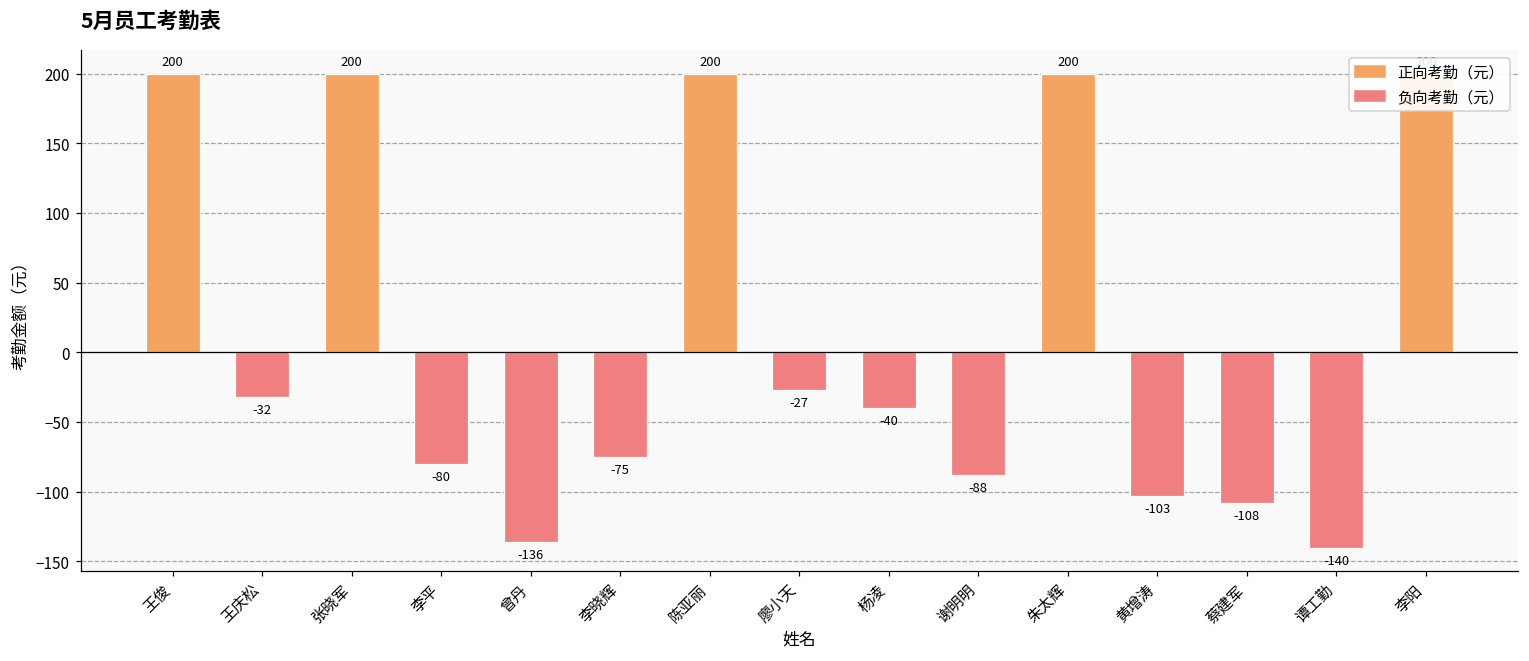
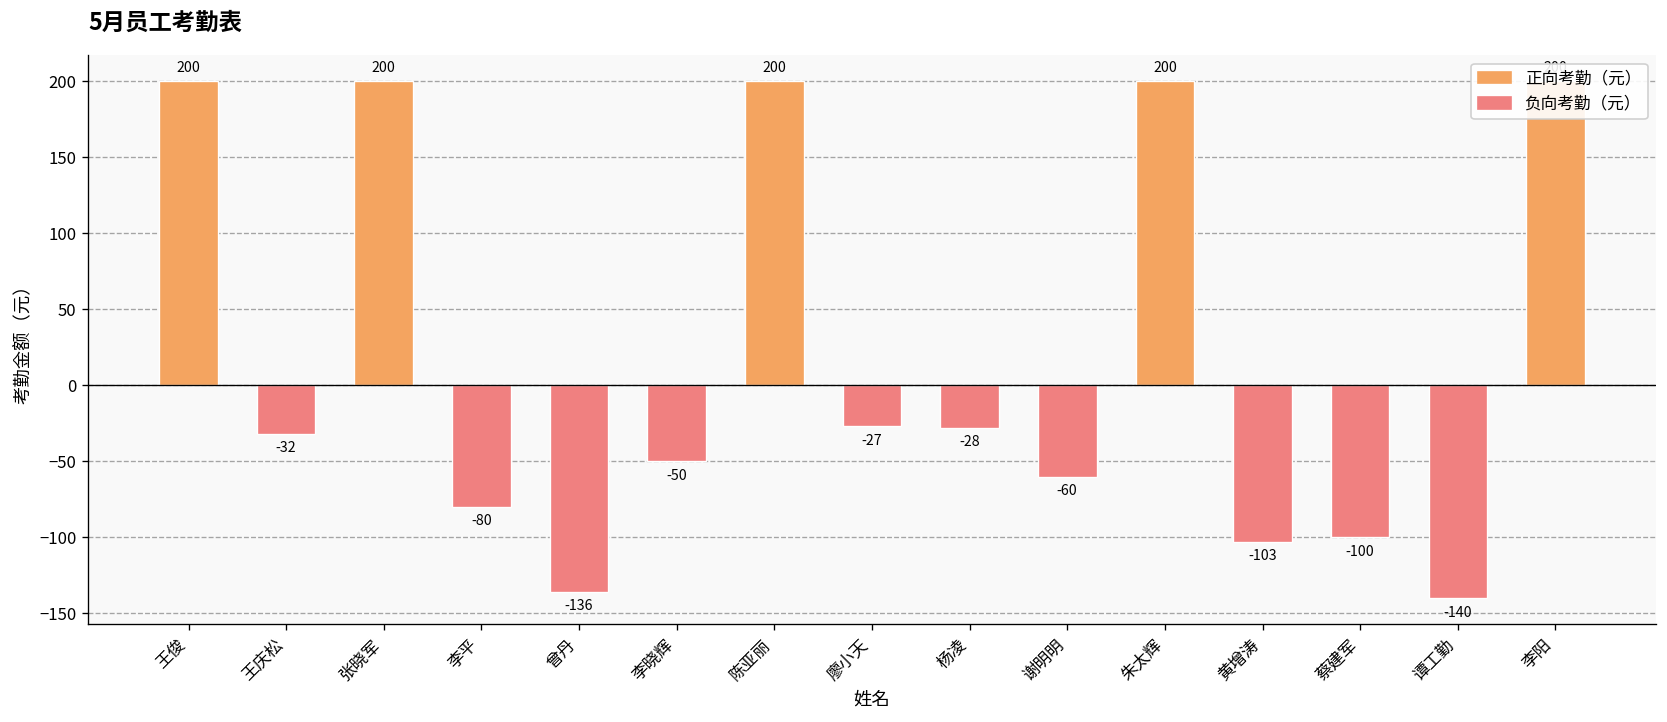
李晓辉: -75 -> -50
杨凌: -40 -> -28
谢明明: -88 -> -60
蔡建军: -108 -> -100
